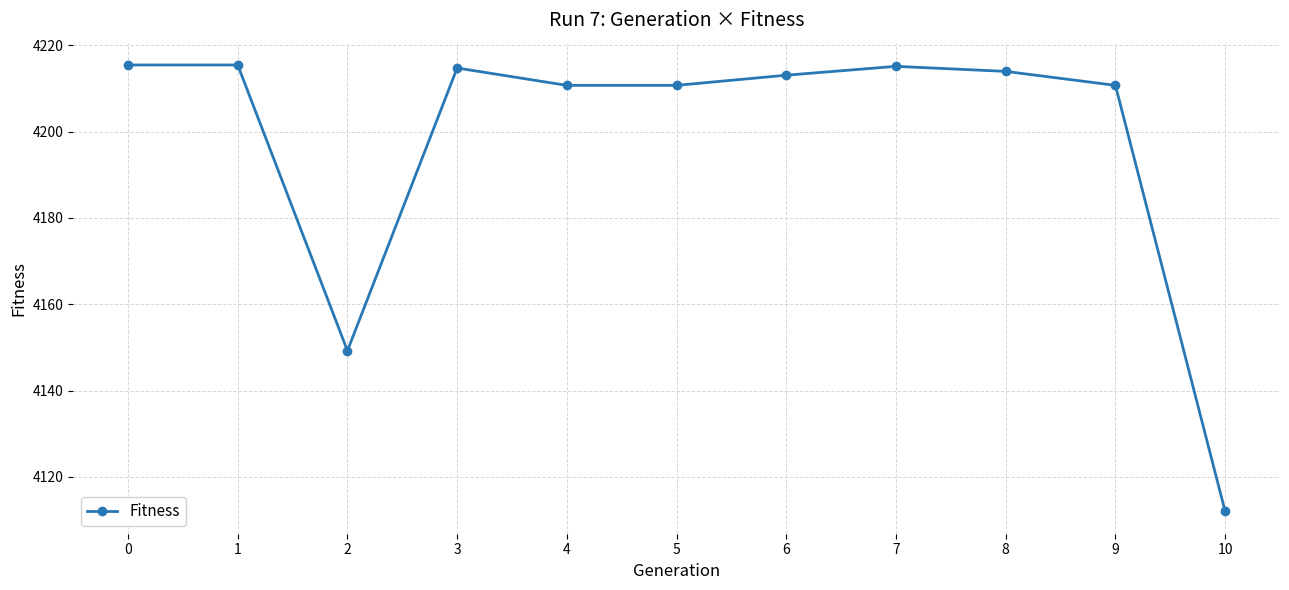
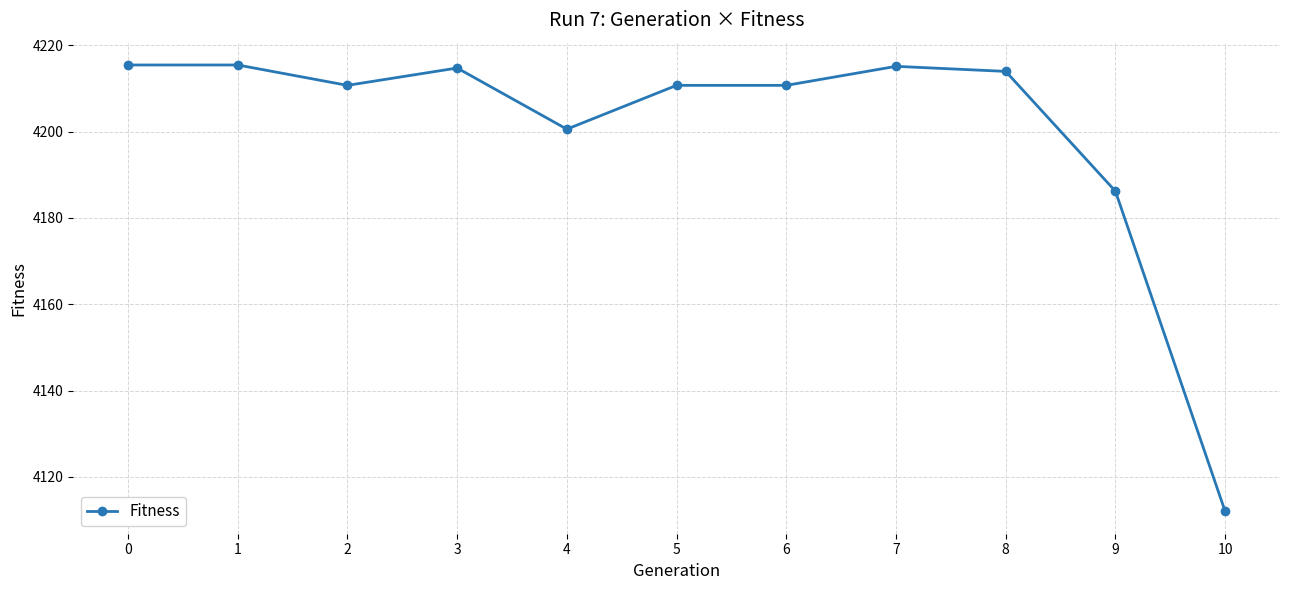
2: 4149 -> 4211
4: 4211 -> 4201
6: 4213 -> 4211
9: 4211 -> 4186
